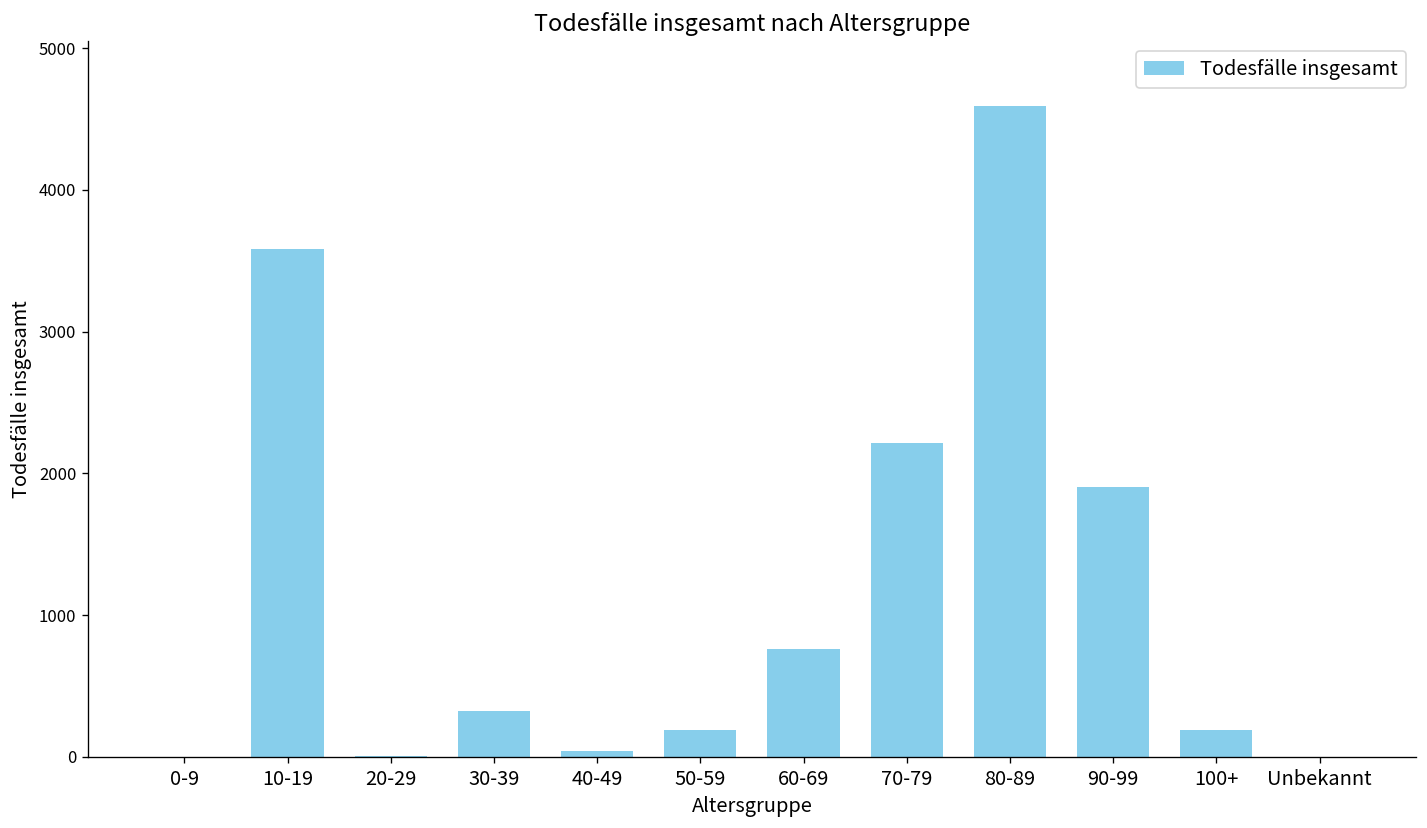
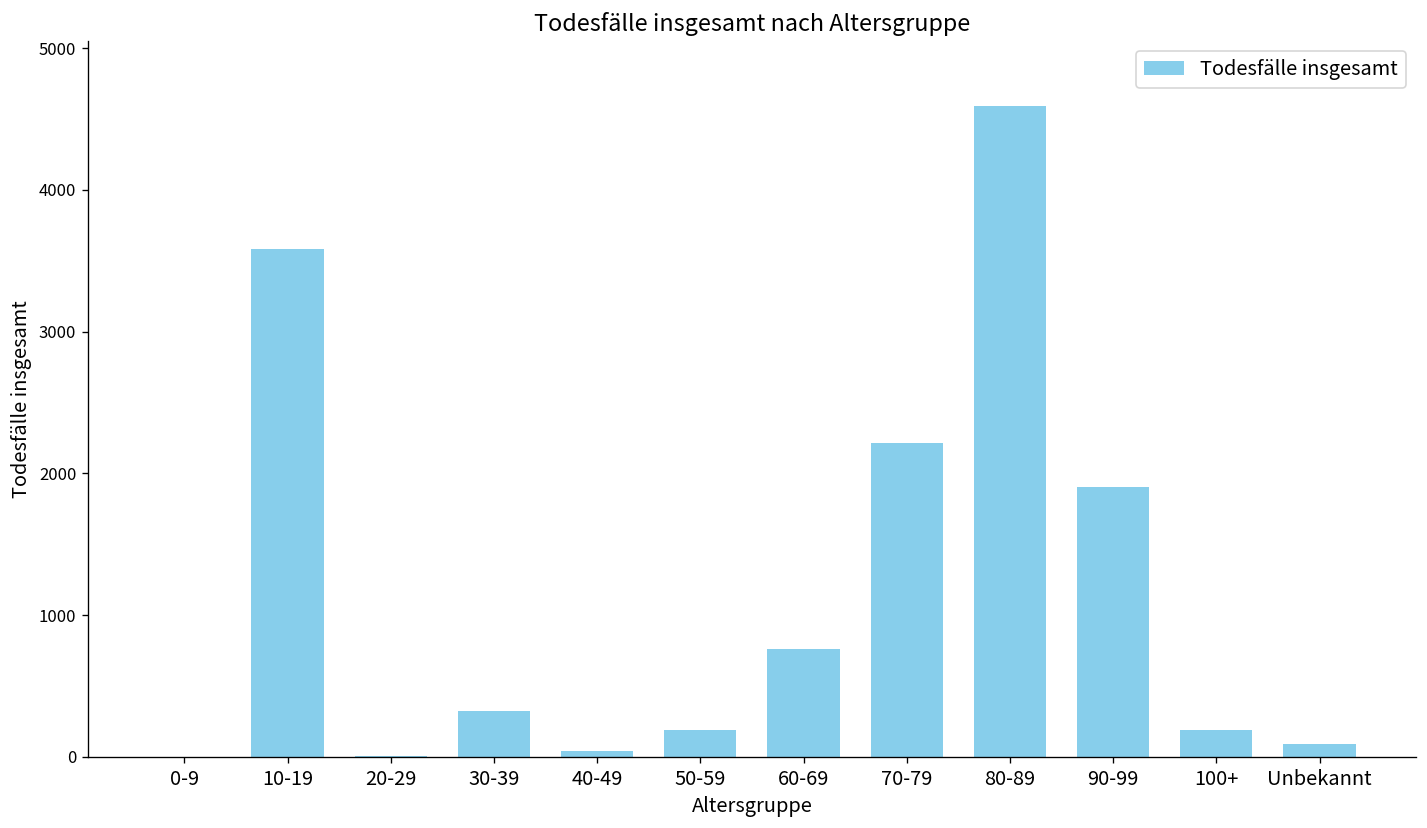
Unbekannt: 0 -> 90
